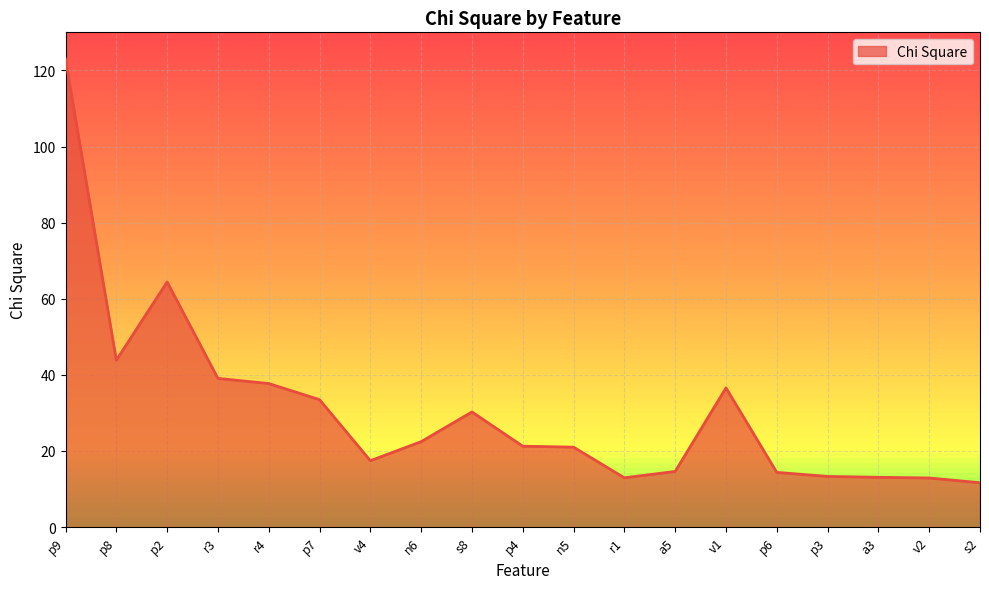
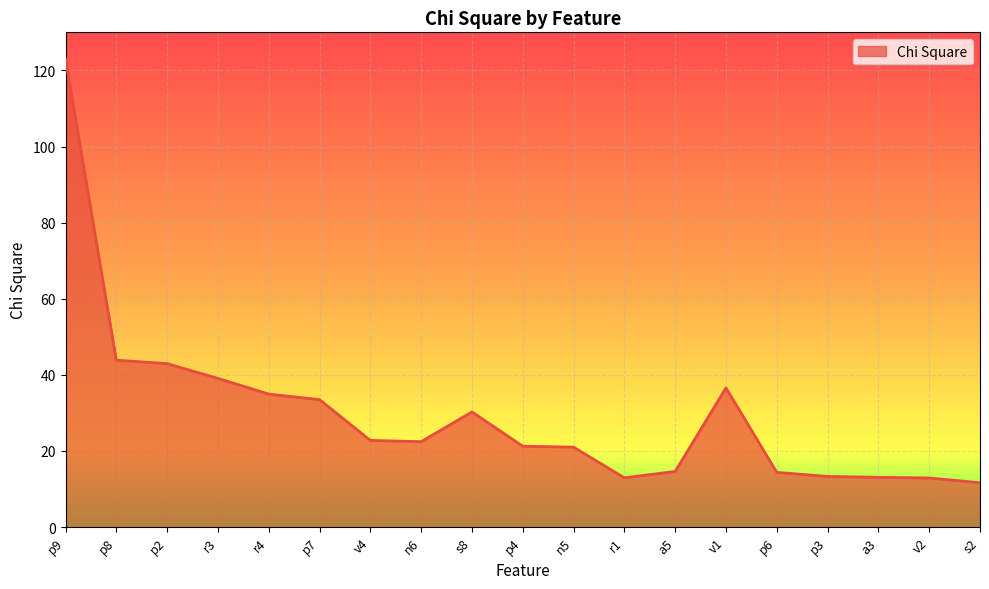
p2: 64 -> 43
r4: 38 -> 35
v4: 17 -> 23
